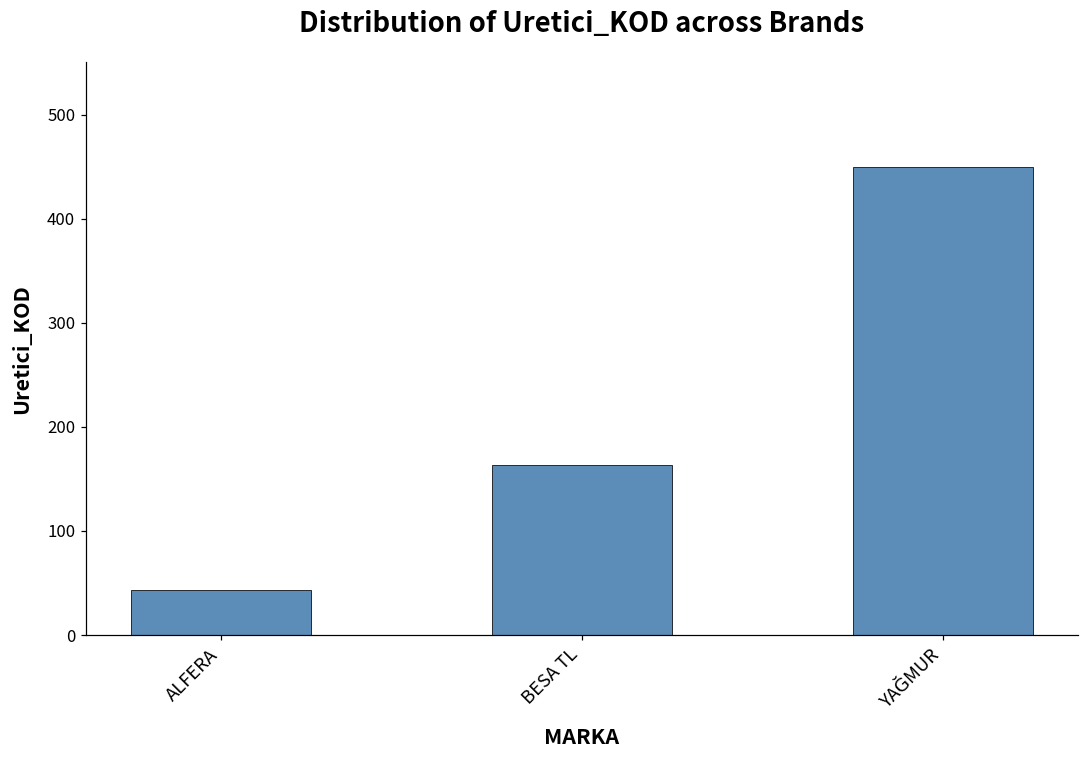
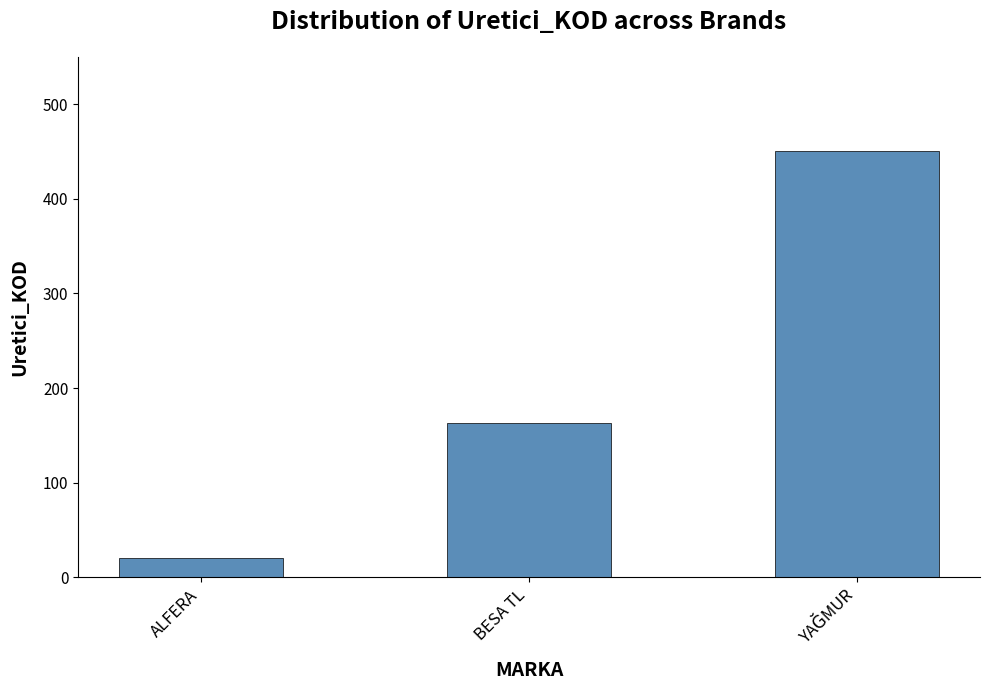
ALFERA: 40 -> 20
